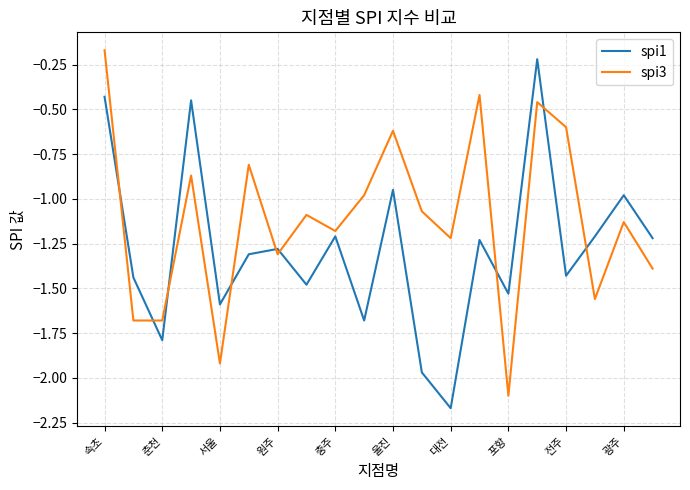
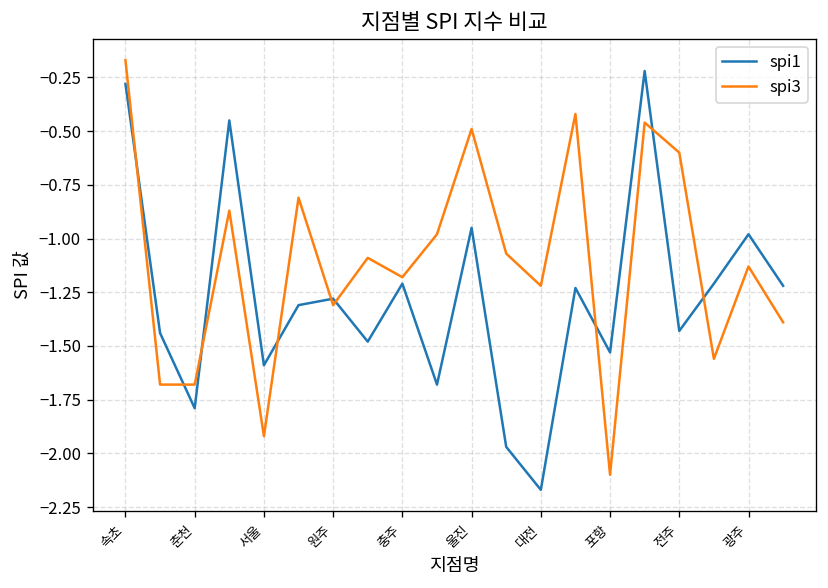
spi1, 속초: -0.43 -> -0.28
spi3, 울진: -0.62 -> -0.49
